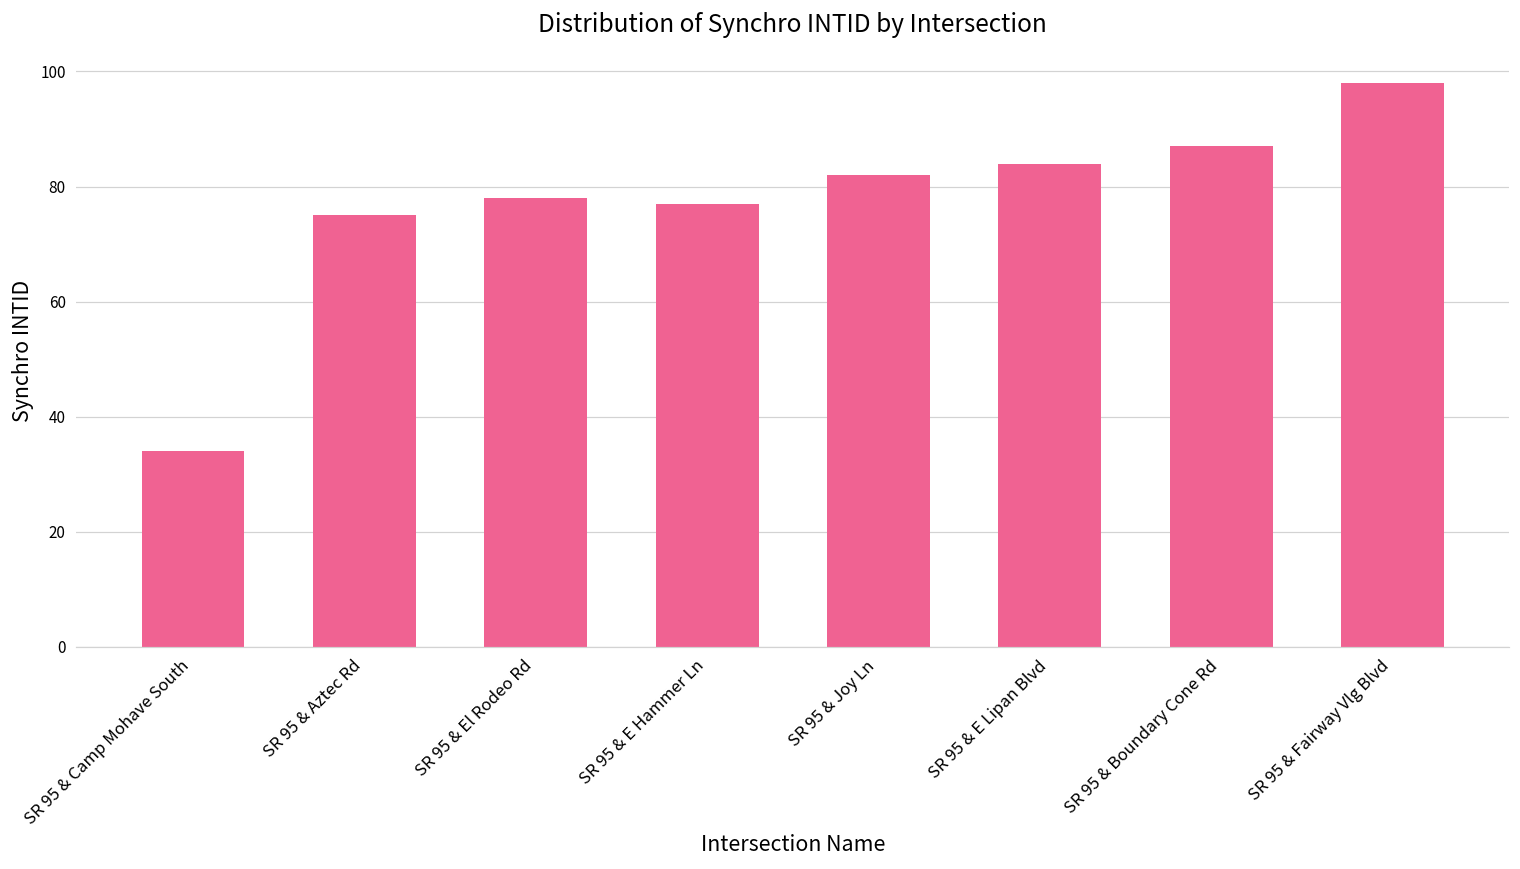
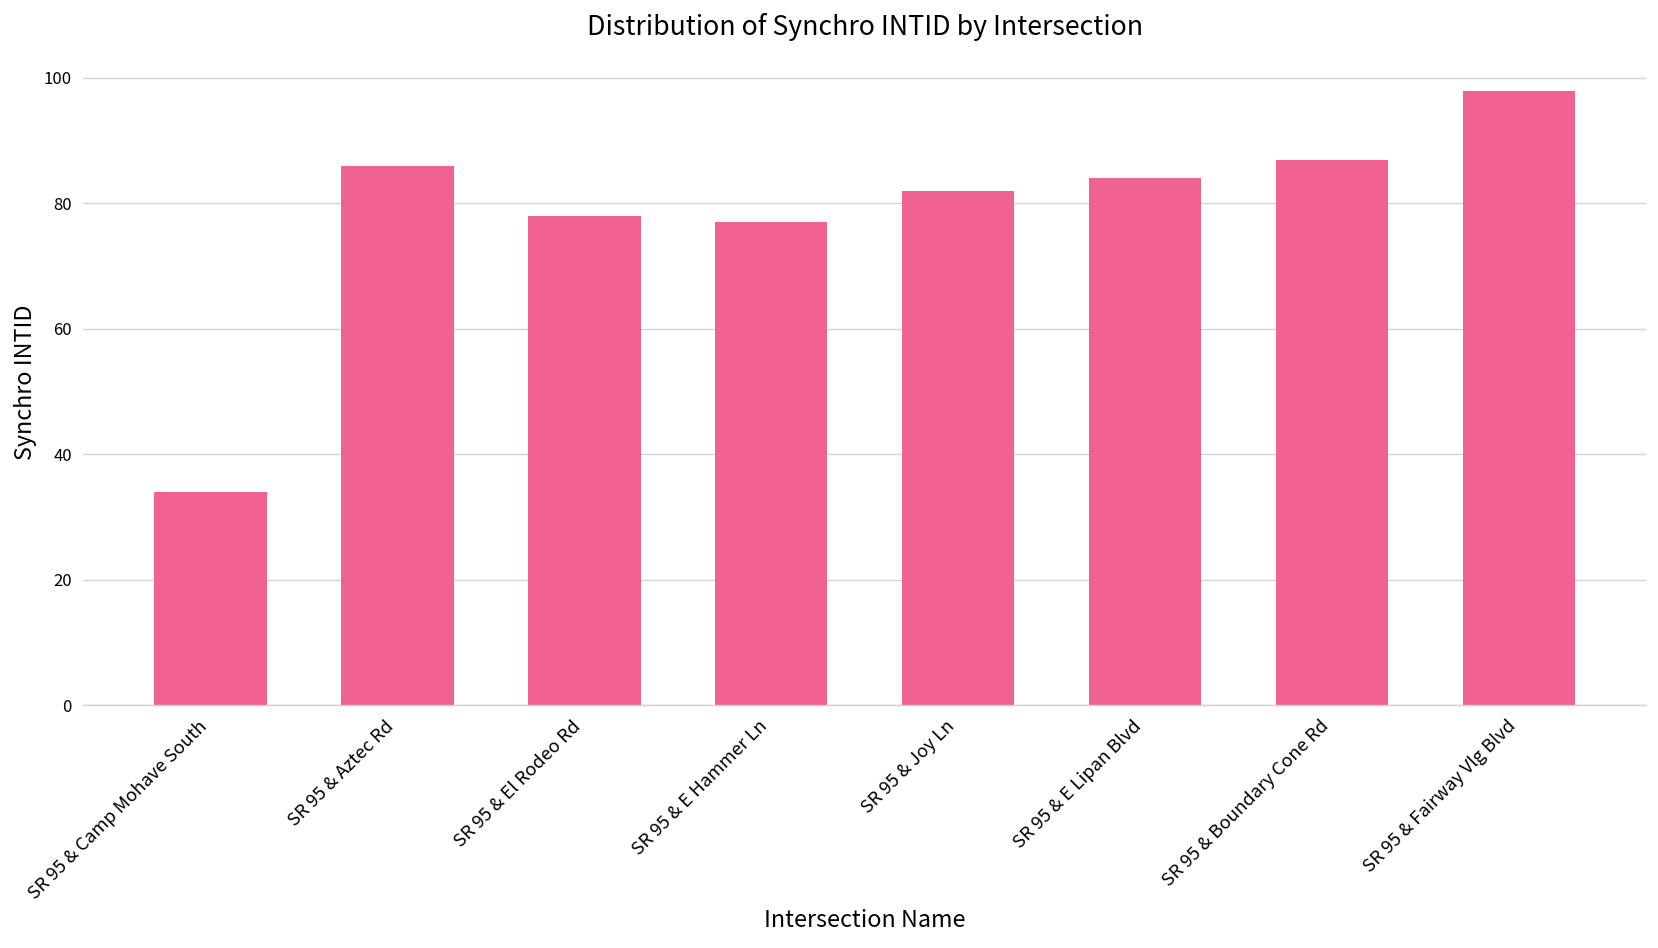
SR 95 & Aztec Rd: 75 -> 86
